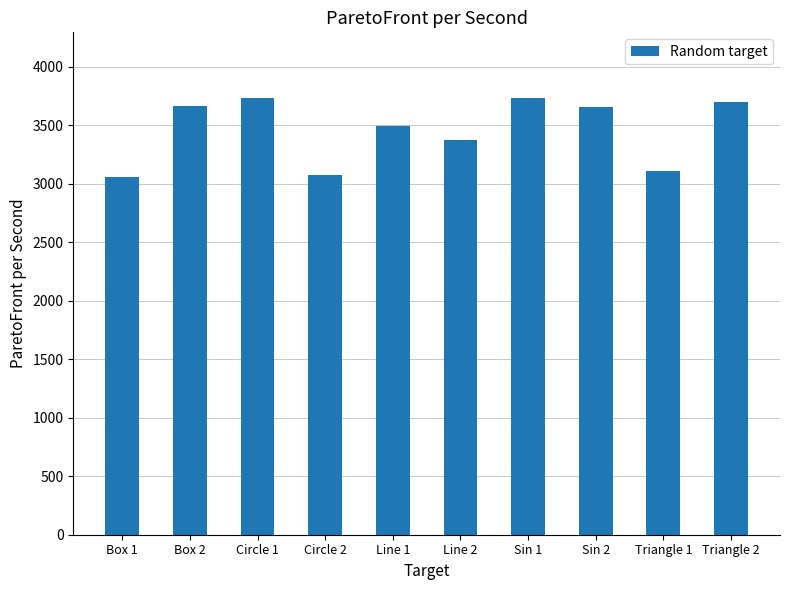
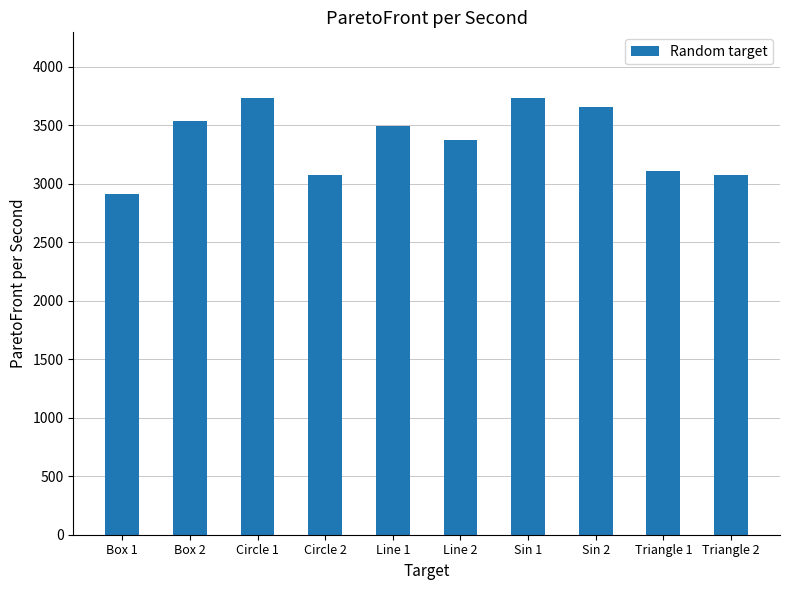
Box 1: 3060 -> 2910
Box 2: 3660 -> 3530
Triangle 2: 3700 -> 3080
